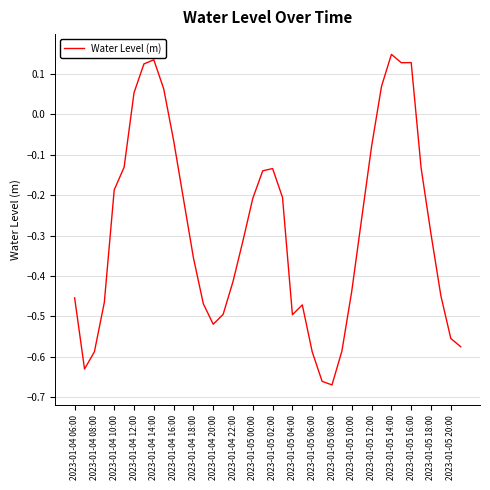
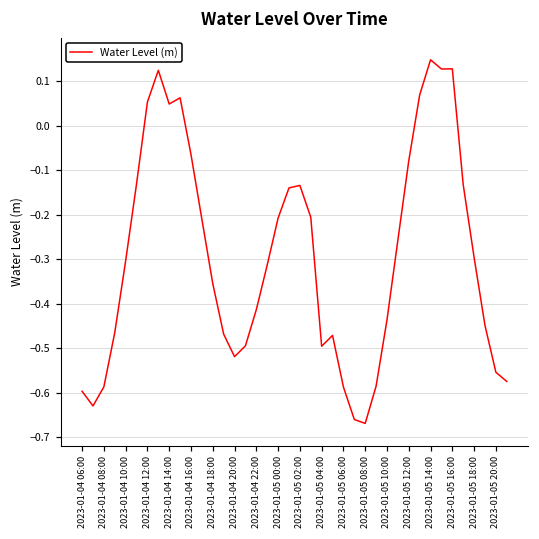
2023-01-04 06:00: -0.45 -> -0.60
2023-01-04 10:00: -0.19 -> -0.30
2023-01-04 14:00: 0.13 -> 0.05
